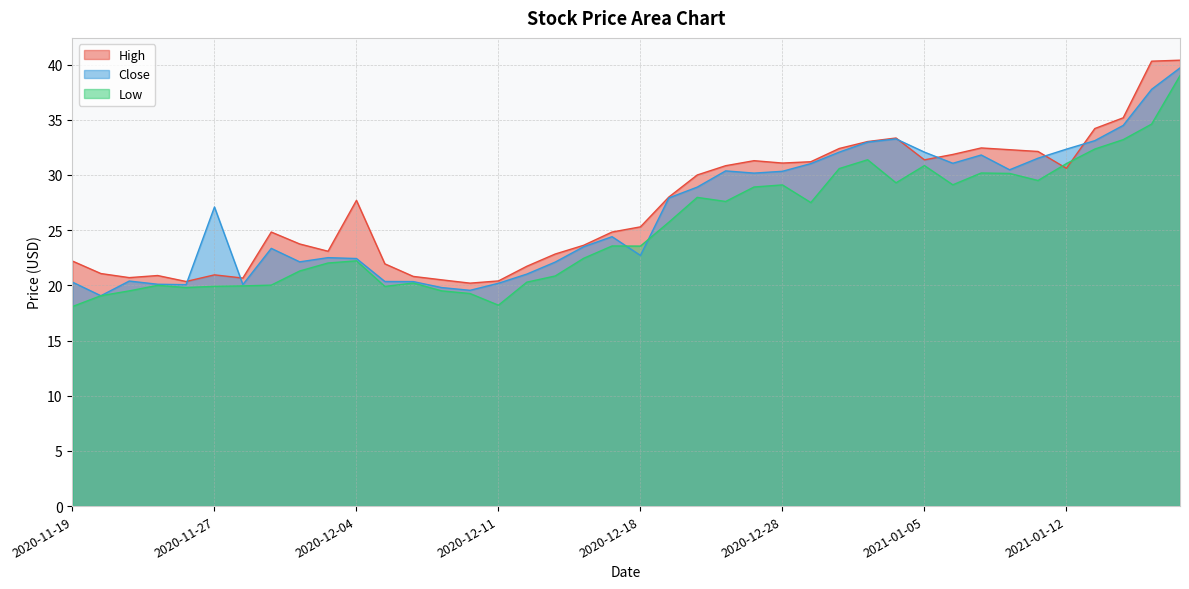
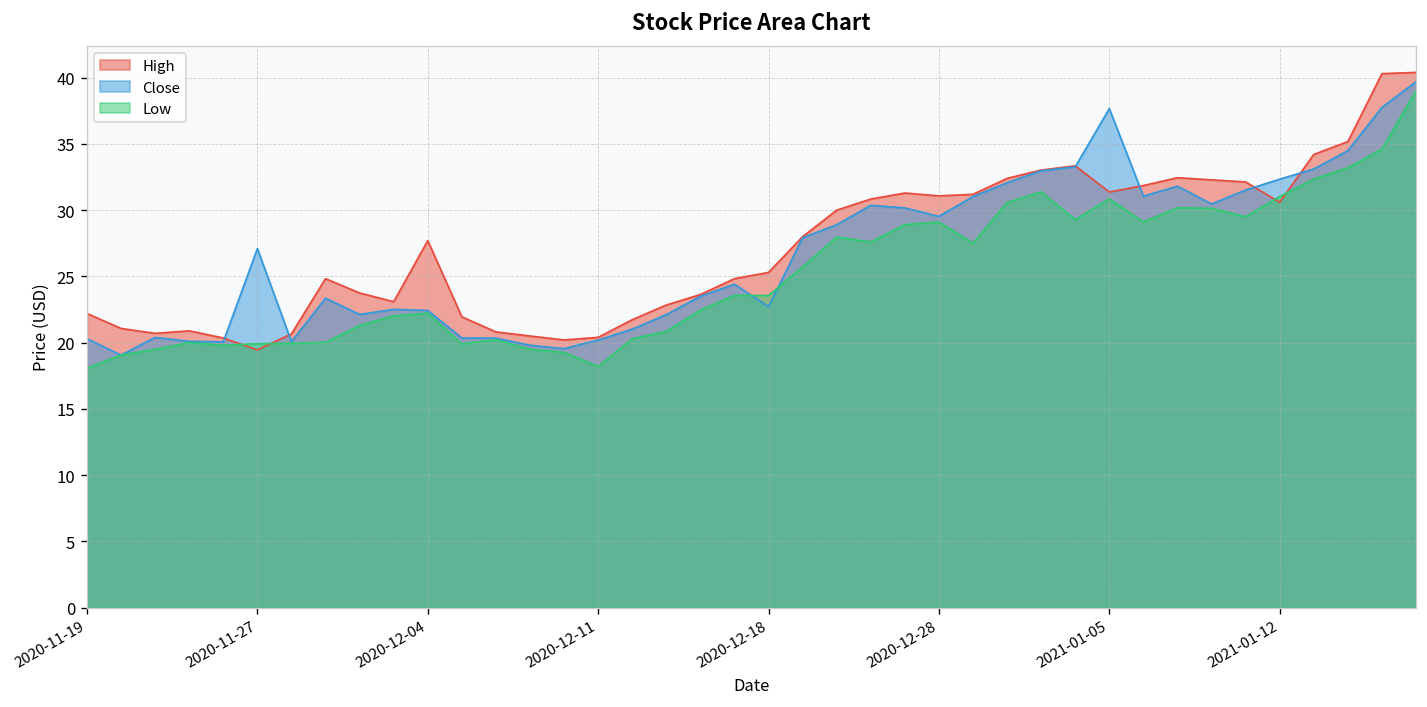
High, 2020-11-27: 21.0 -> 19.4
Close, 2020-12-28: 30.3 -> 29.5
Close, 2021-01-05: 32.1 -> 37.7
